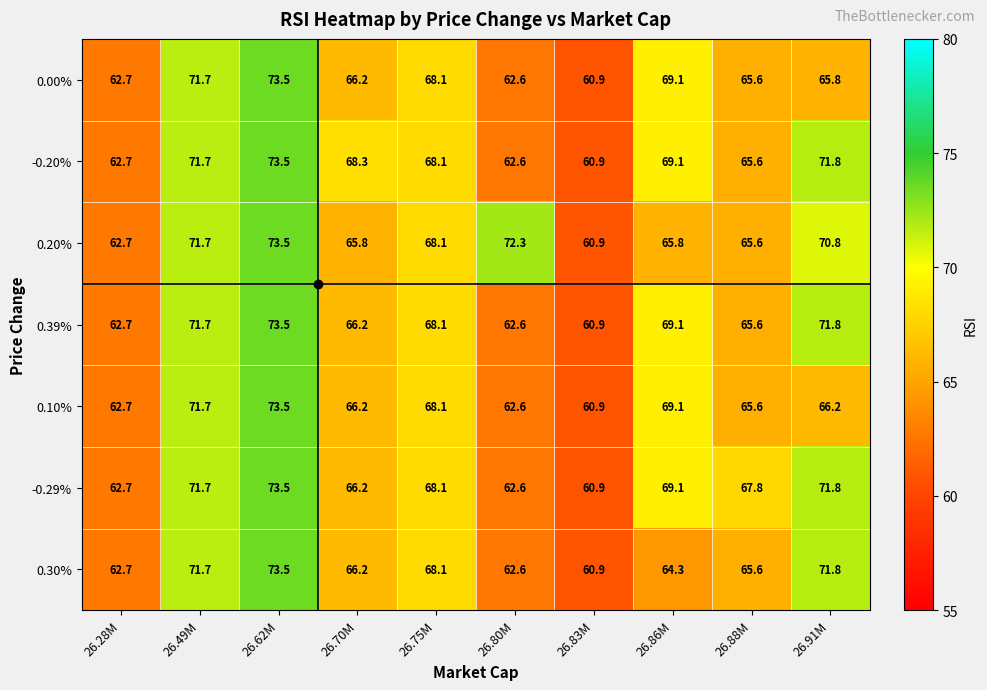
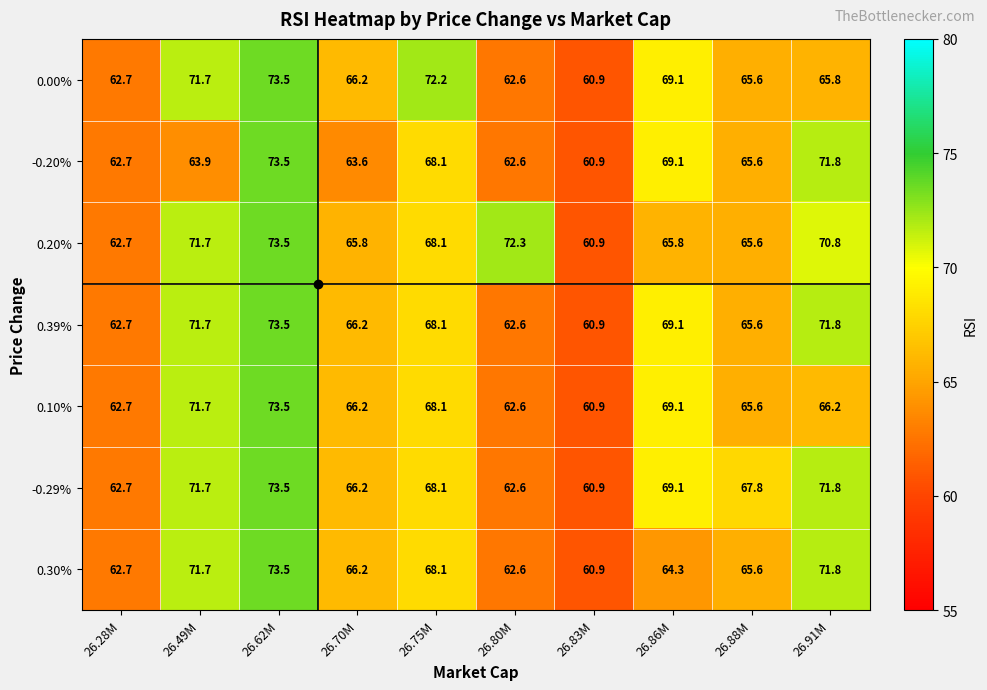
0.00%, 26.75M: 68.1 -> 72.2
-0.20%, 26.49M: 71.7 -> 63.9
-0.20%, 26.70M: 68.3 -> 63.6
